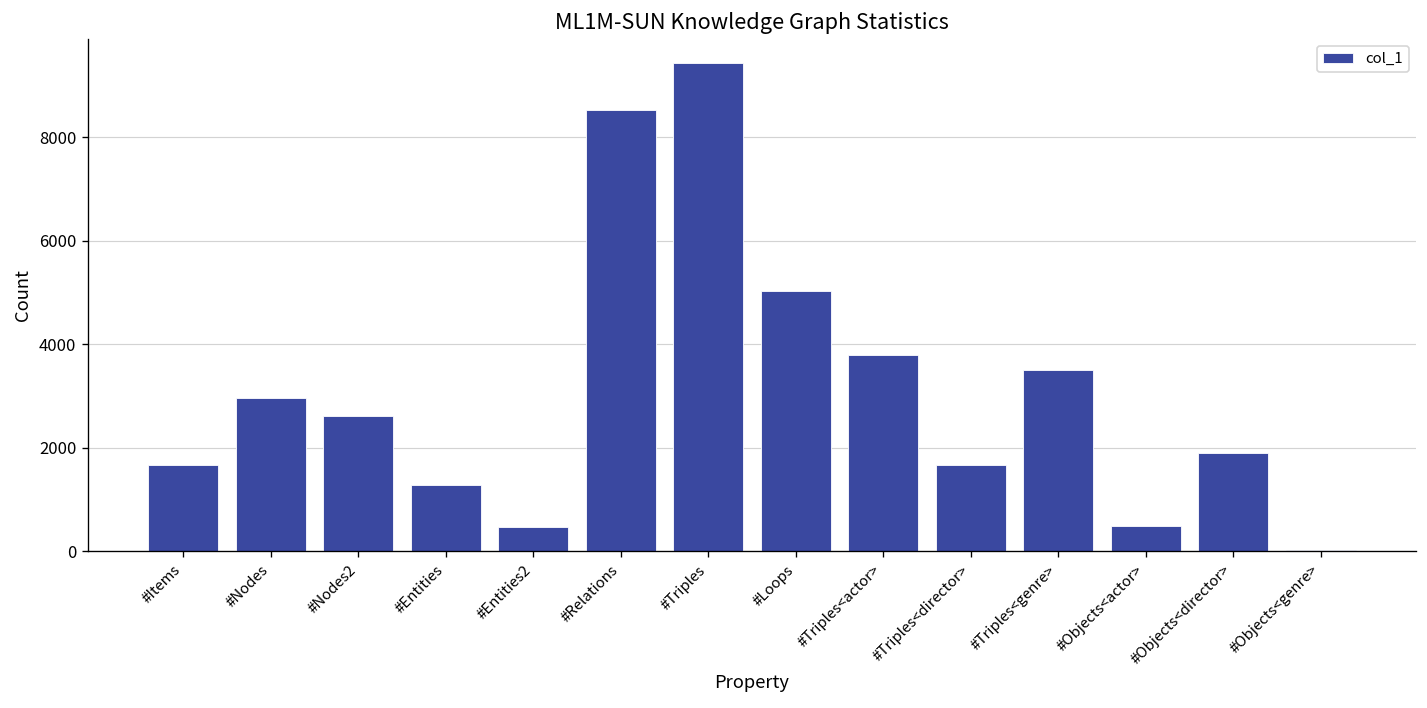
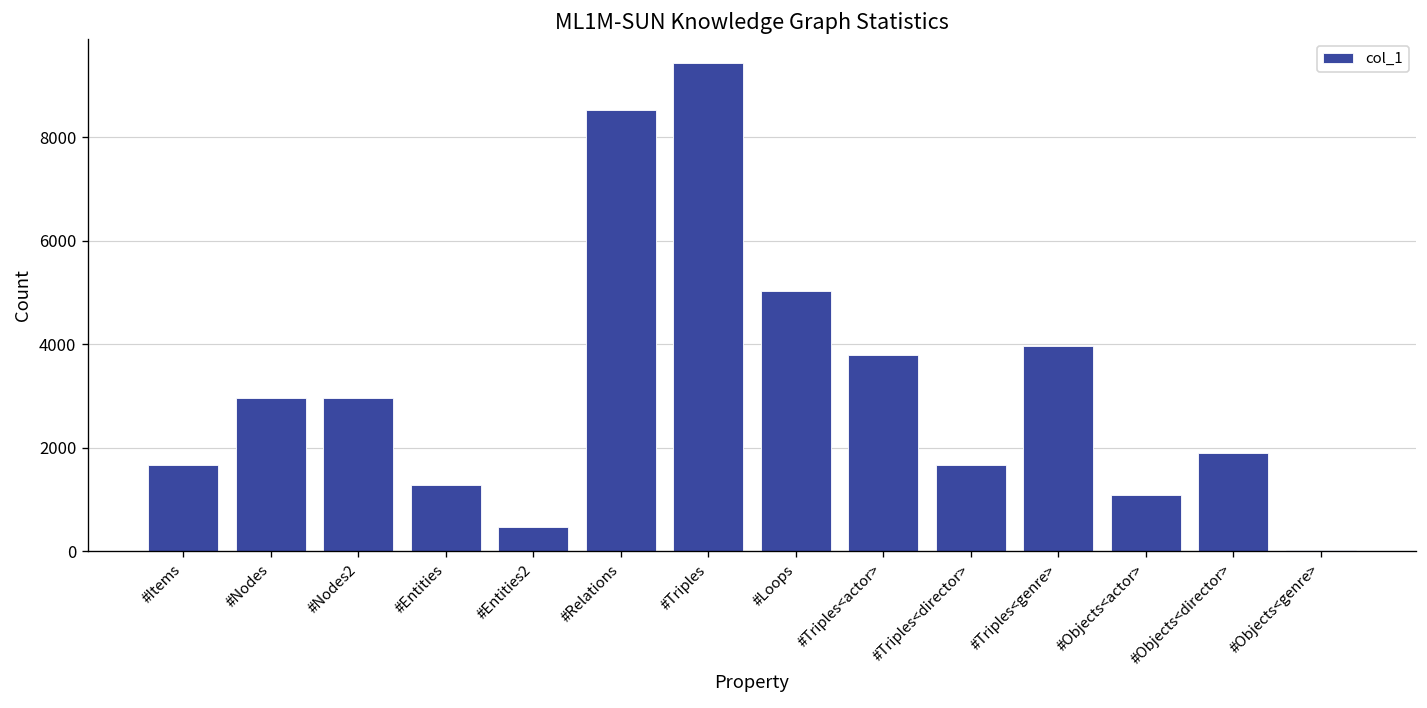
#Nodes2: 2600 -> 3000
#Triples<genre>: 3500 -> 4000
#Objects<actor>: 500 -> 1100
